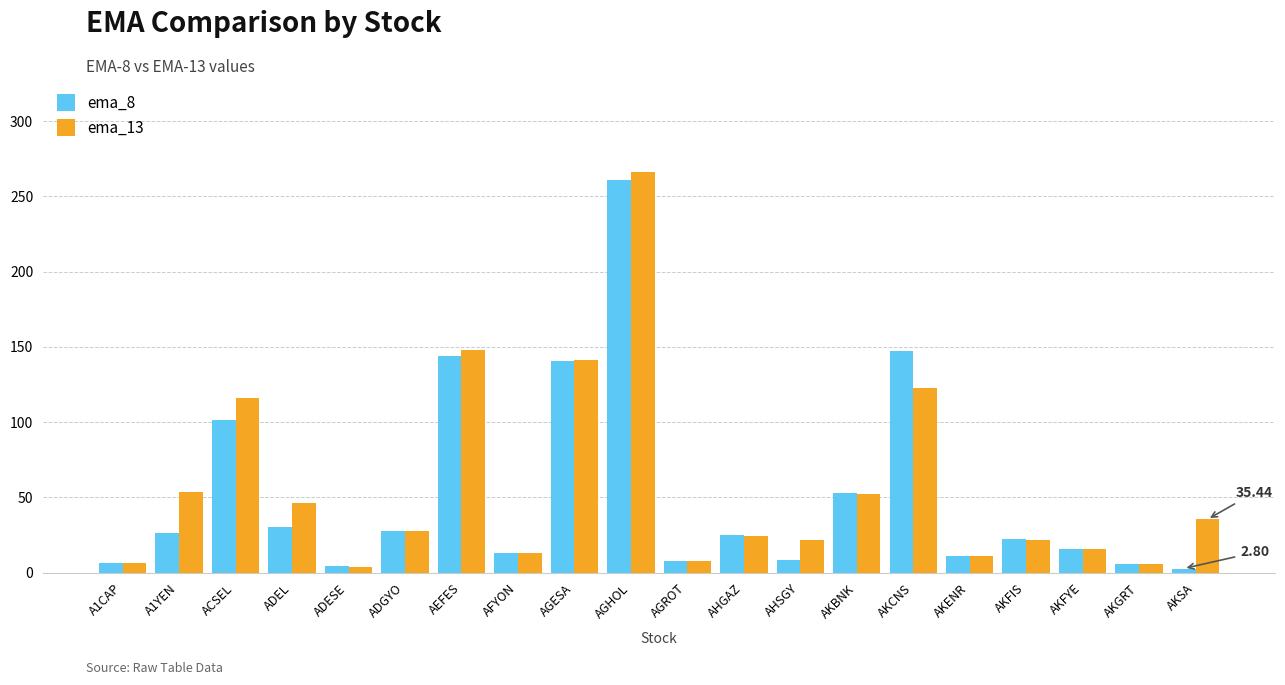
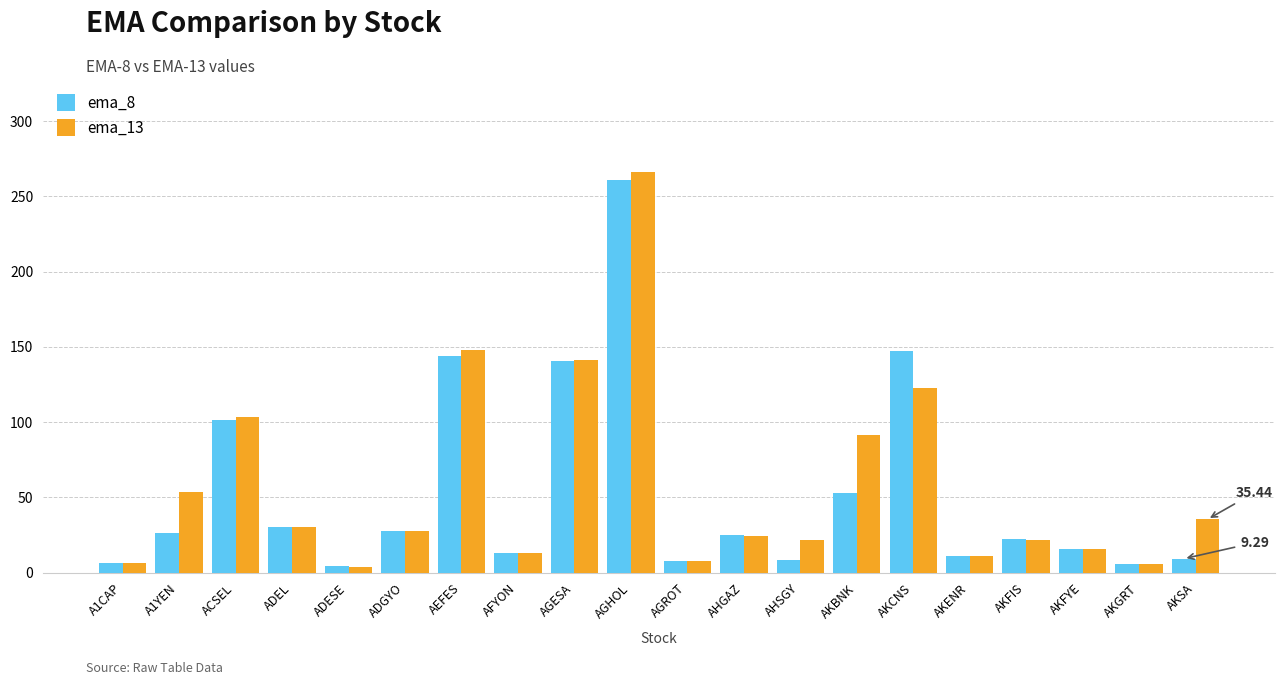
ema_13, ACSEL: 116 -> 103
ema_13, ADEL: 47 -> 31
ema_13, AKBNK: 52 -> 92
ema_8, AKSA: 2.80 -> 9.29
